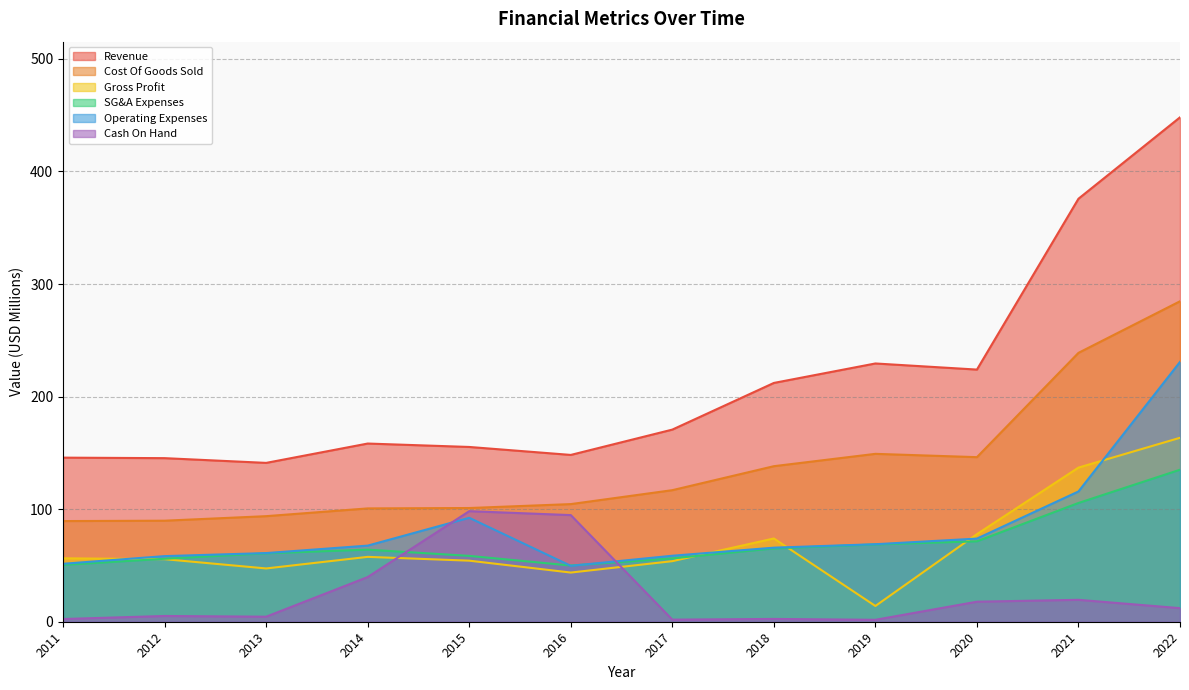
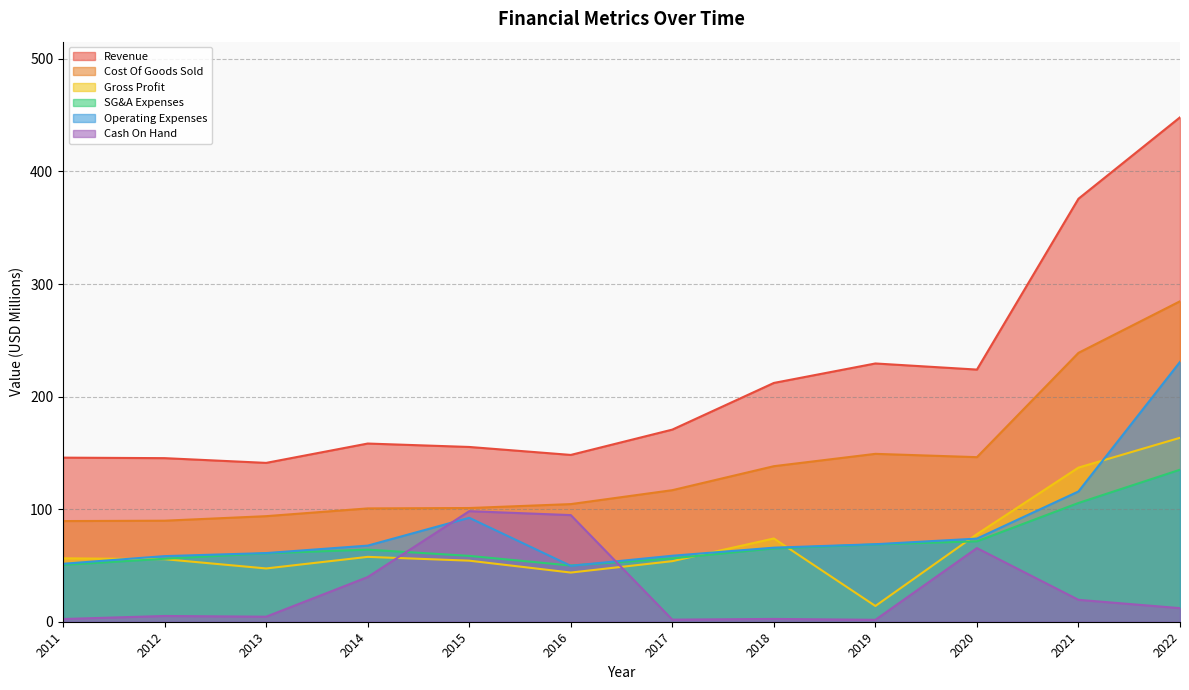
Cash On Hand, 2020: 18 -> 65
